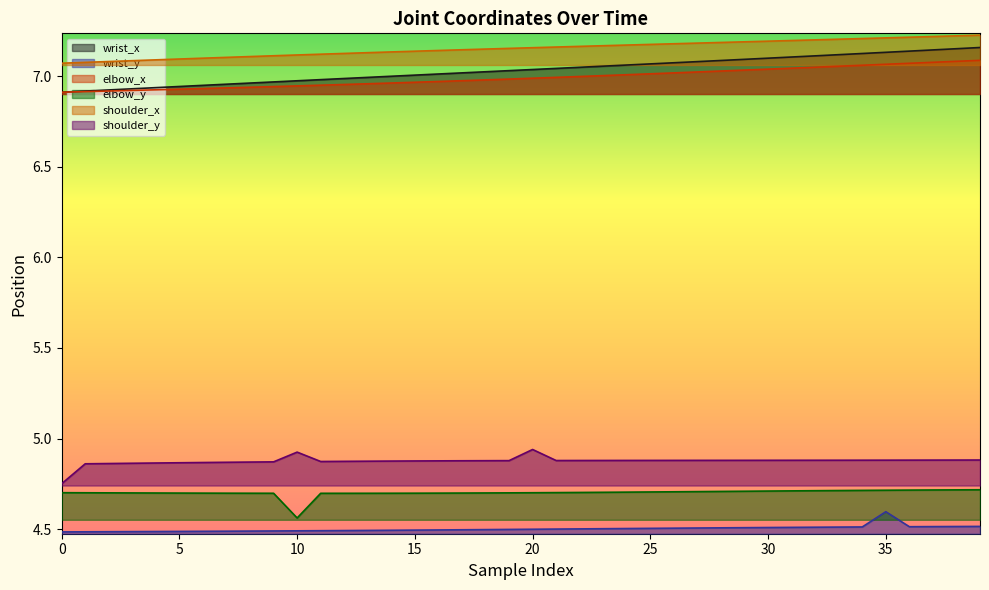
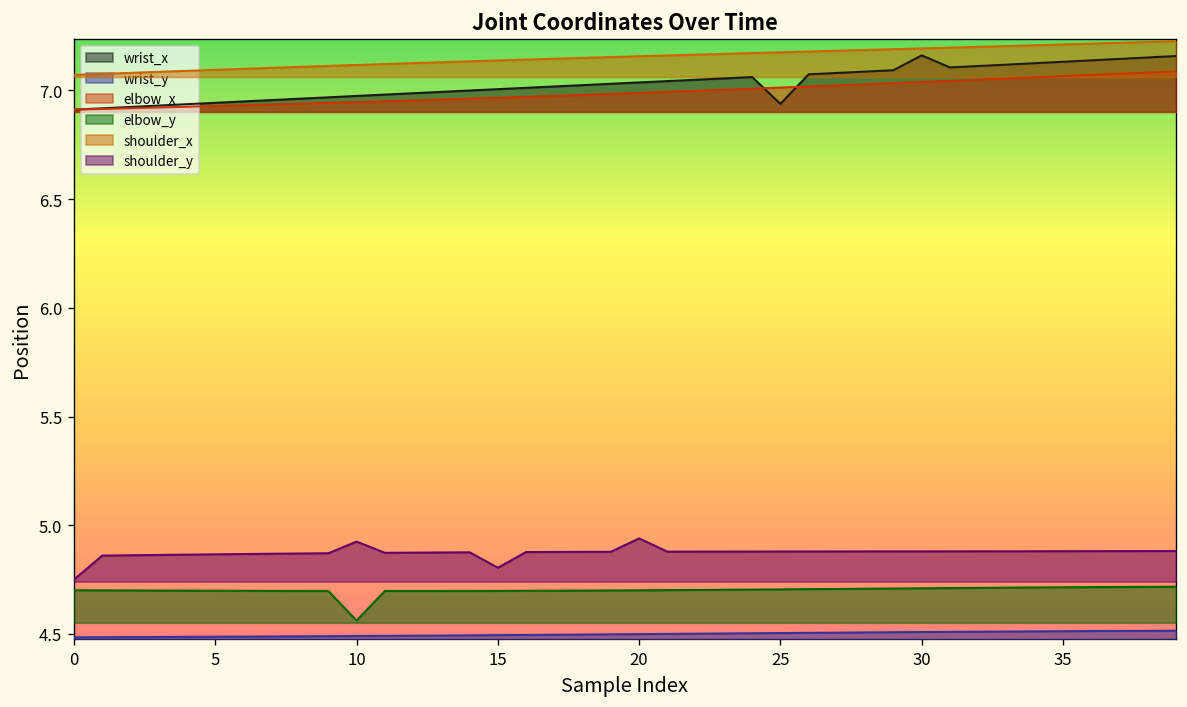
shoulder_y, 15: 4.88 -> 4.80
wrist_x, 25: 7.07 -> 6.94
wrist_x, 30: 7.10 -> 7.16
wrist_y, 35: 4.60 -> 4.51
